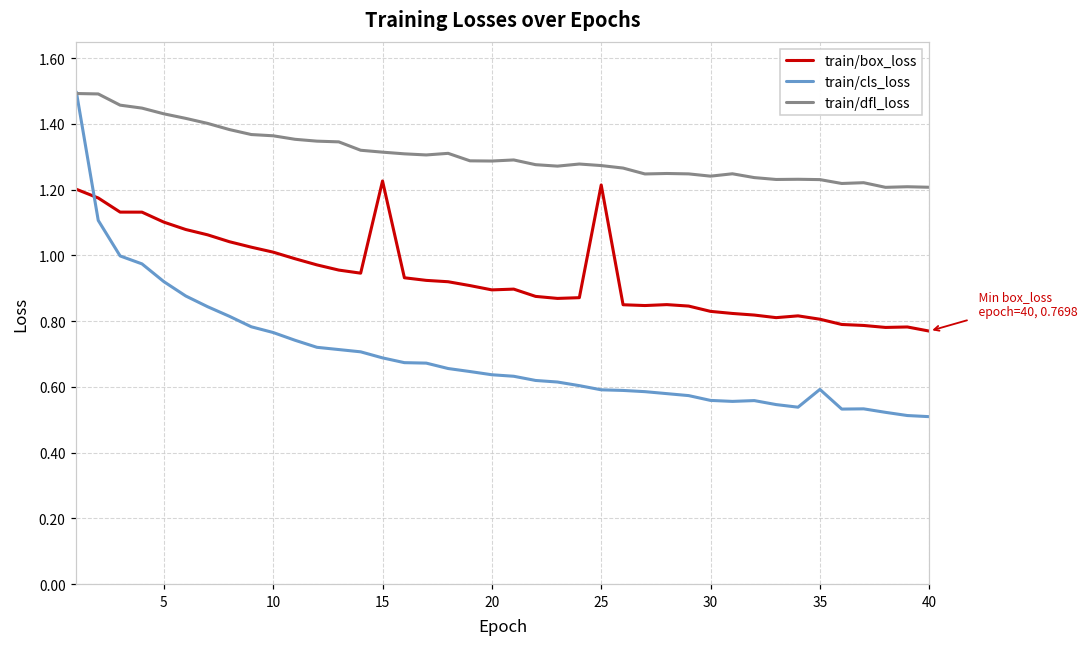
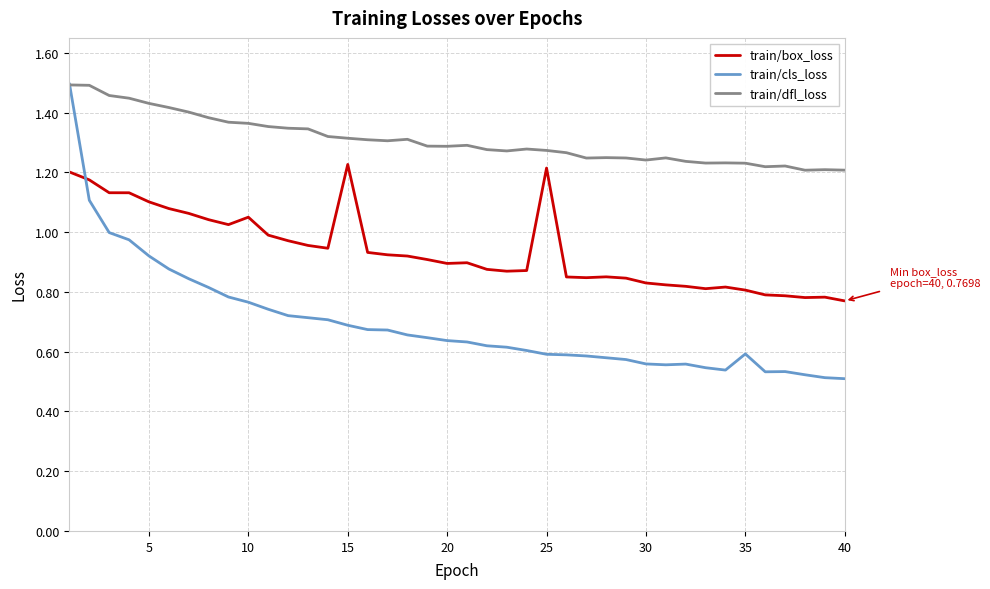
train/box_loss, 10: 1.01 -> 1.05
